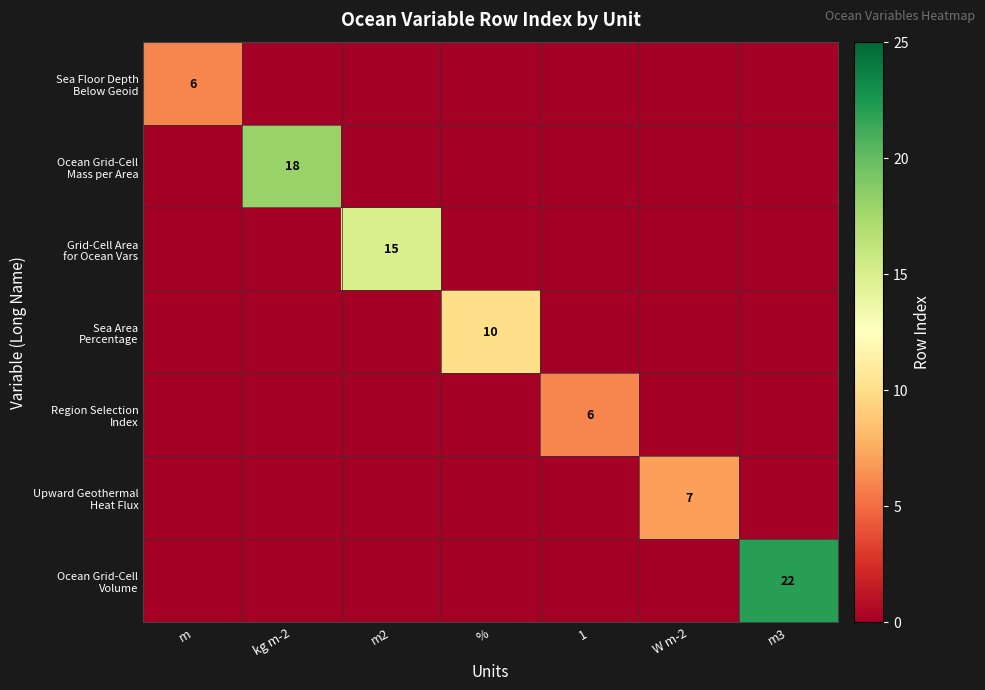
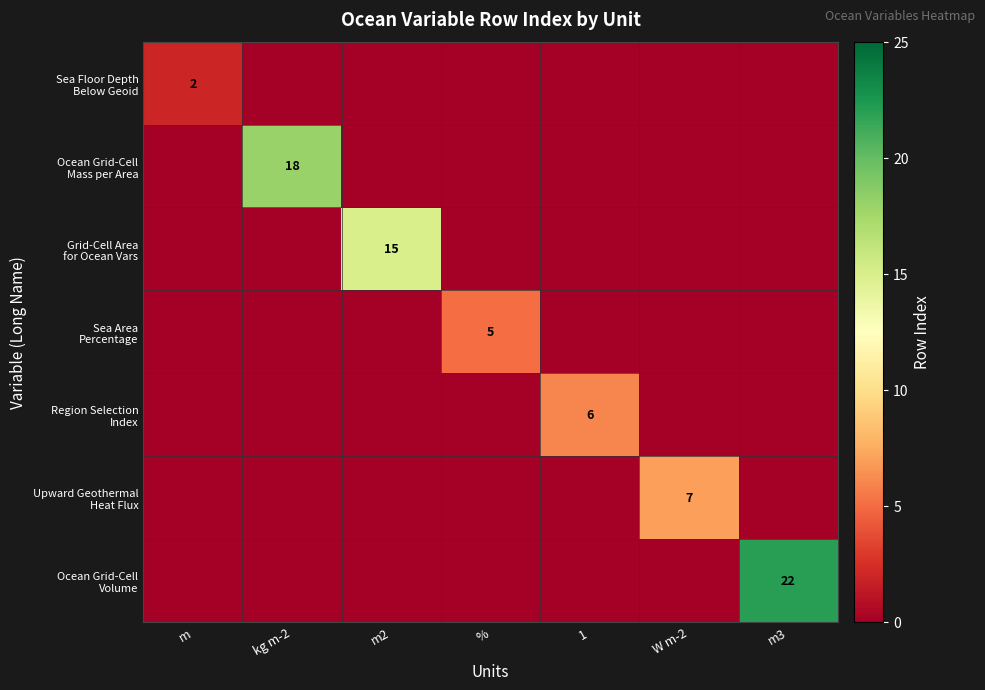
Sea Floor Depth Below Geoid, m: 6 -> 2
Sea Area Percentage, %: 10 -> 5
